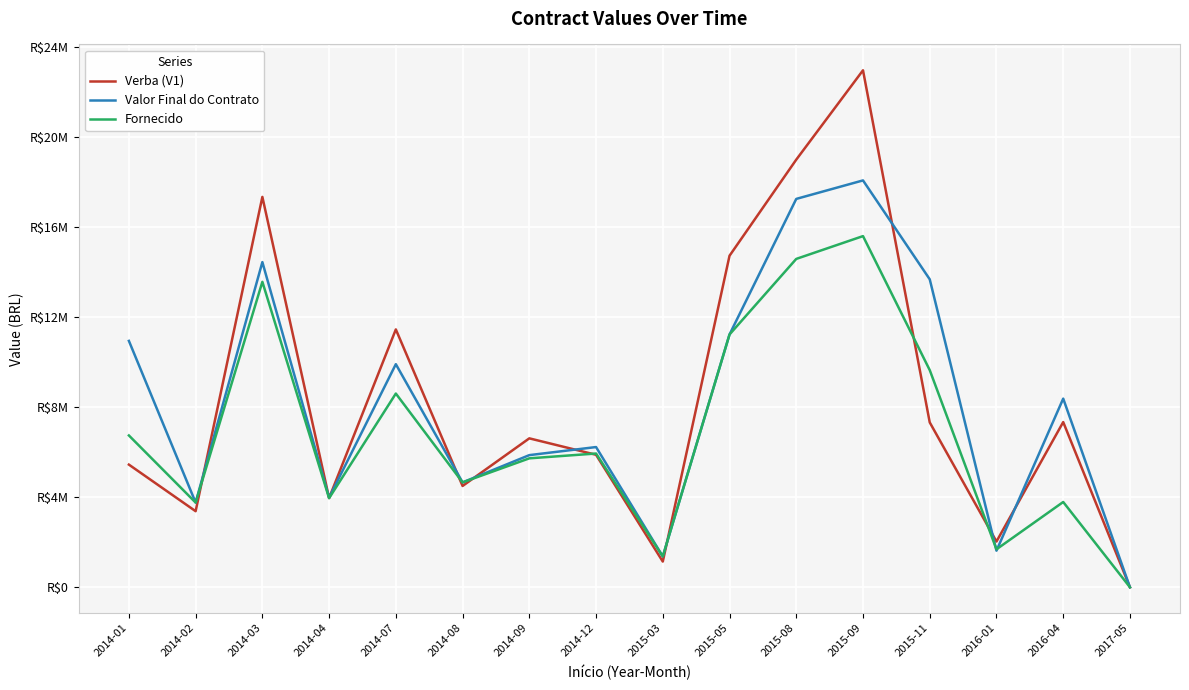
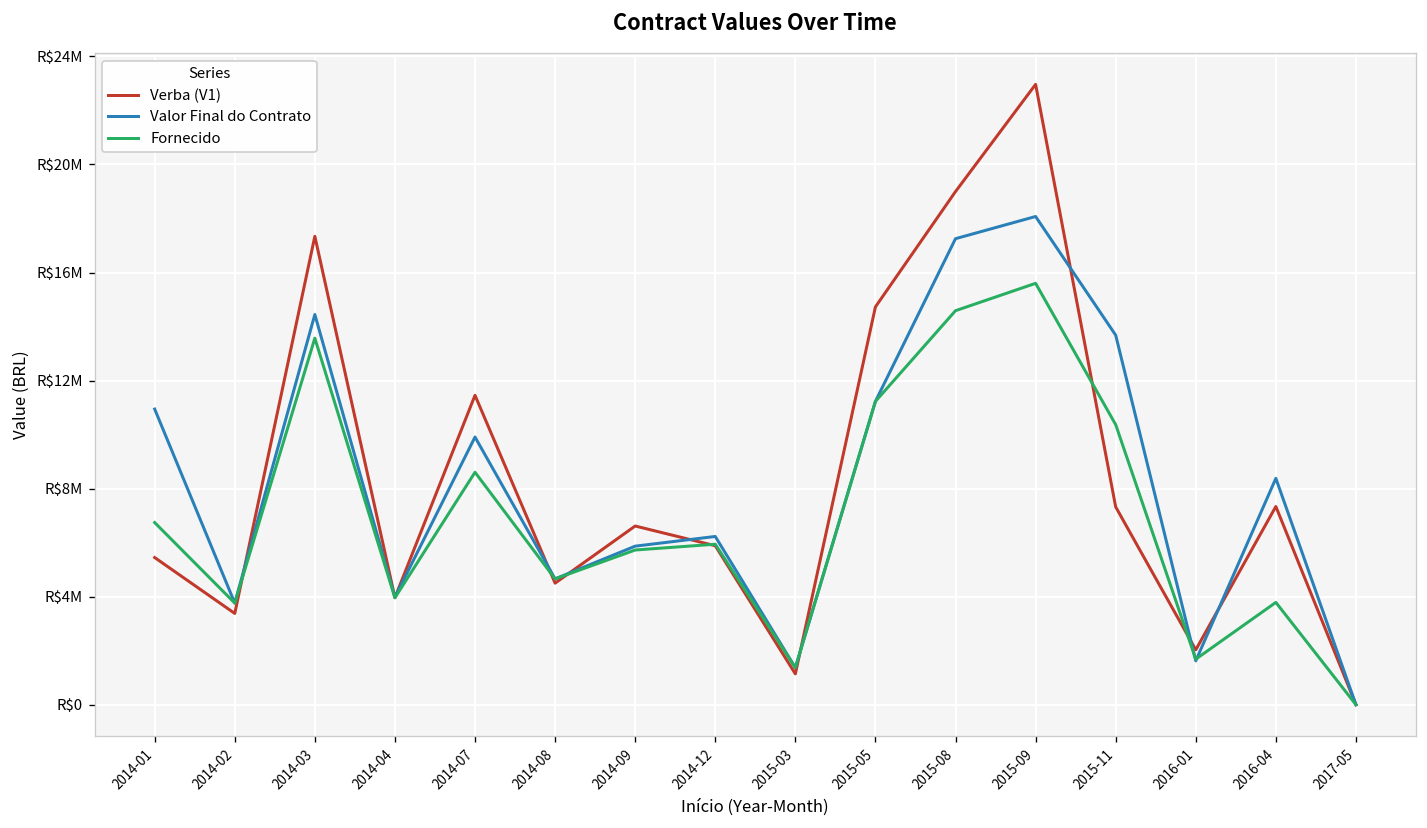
Fornecido, 2015-11: R$9600000 -> R$10400000
